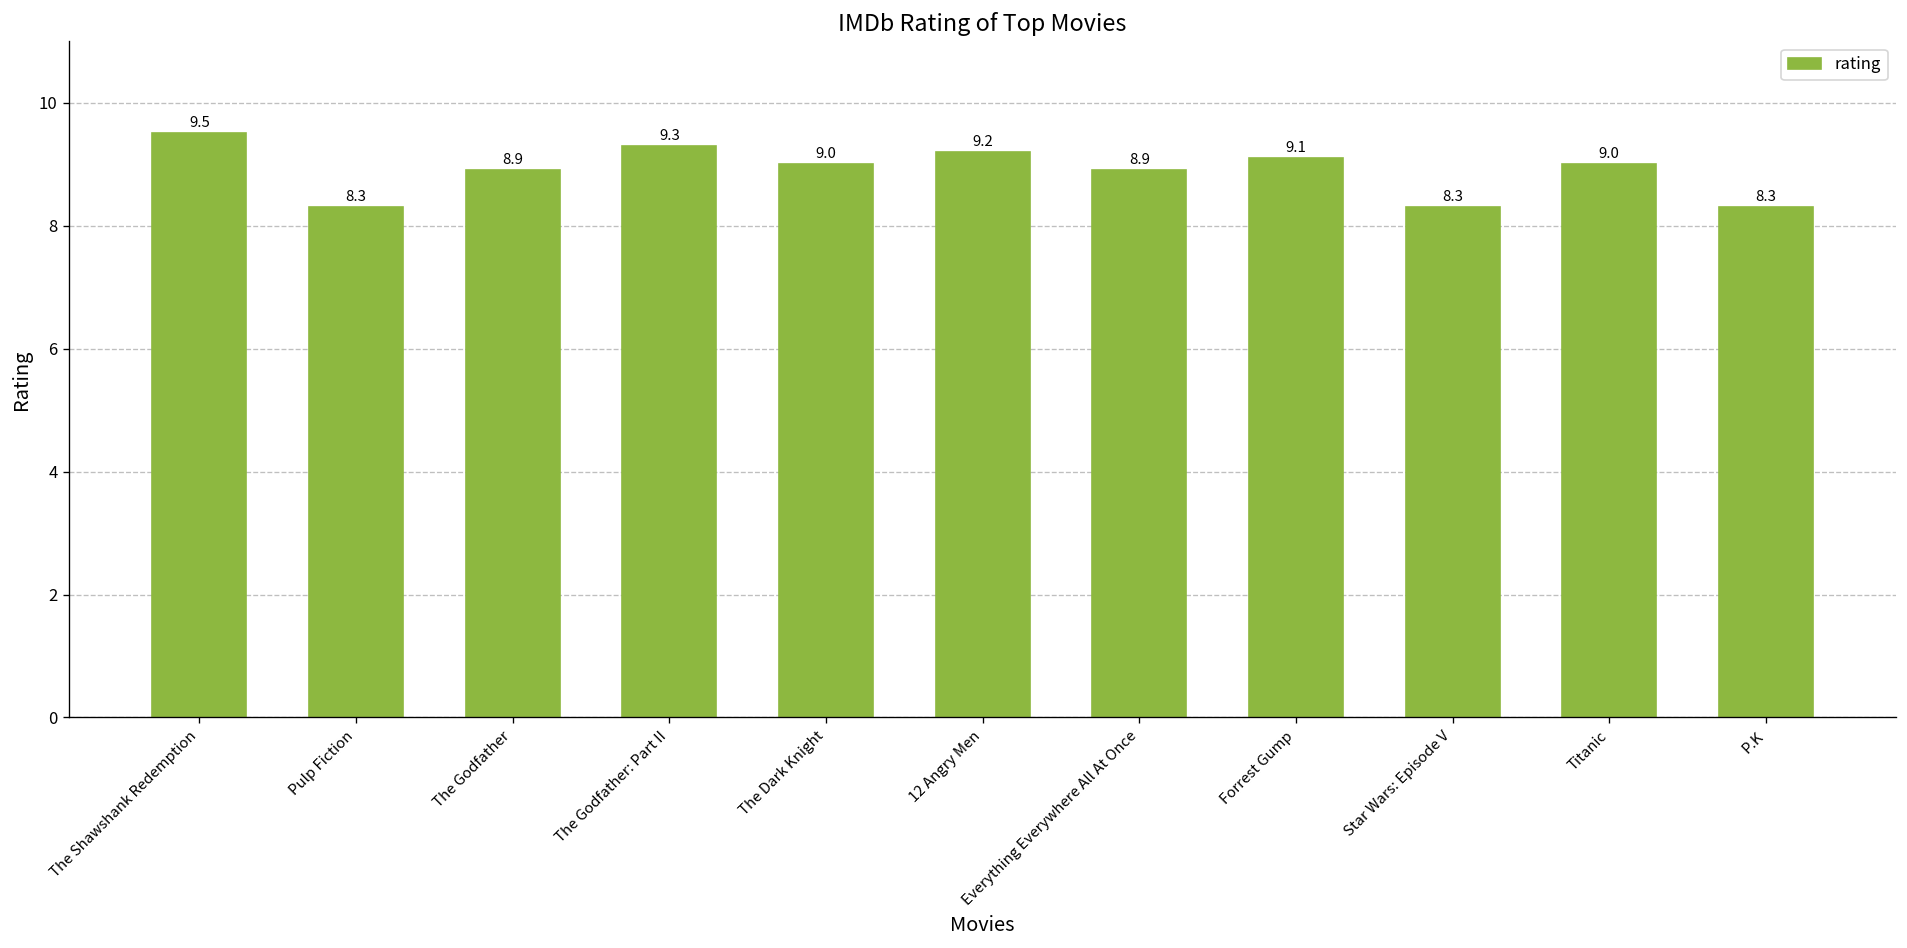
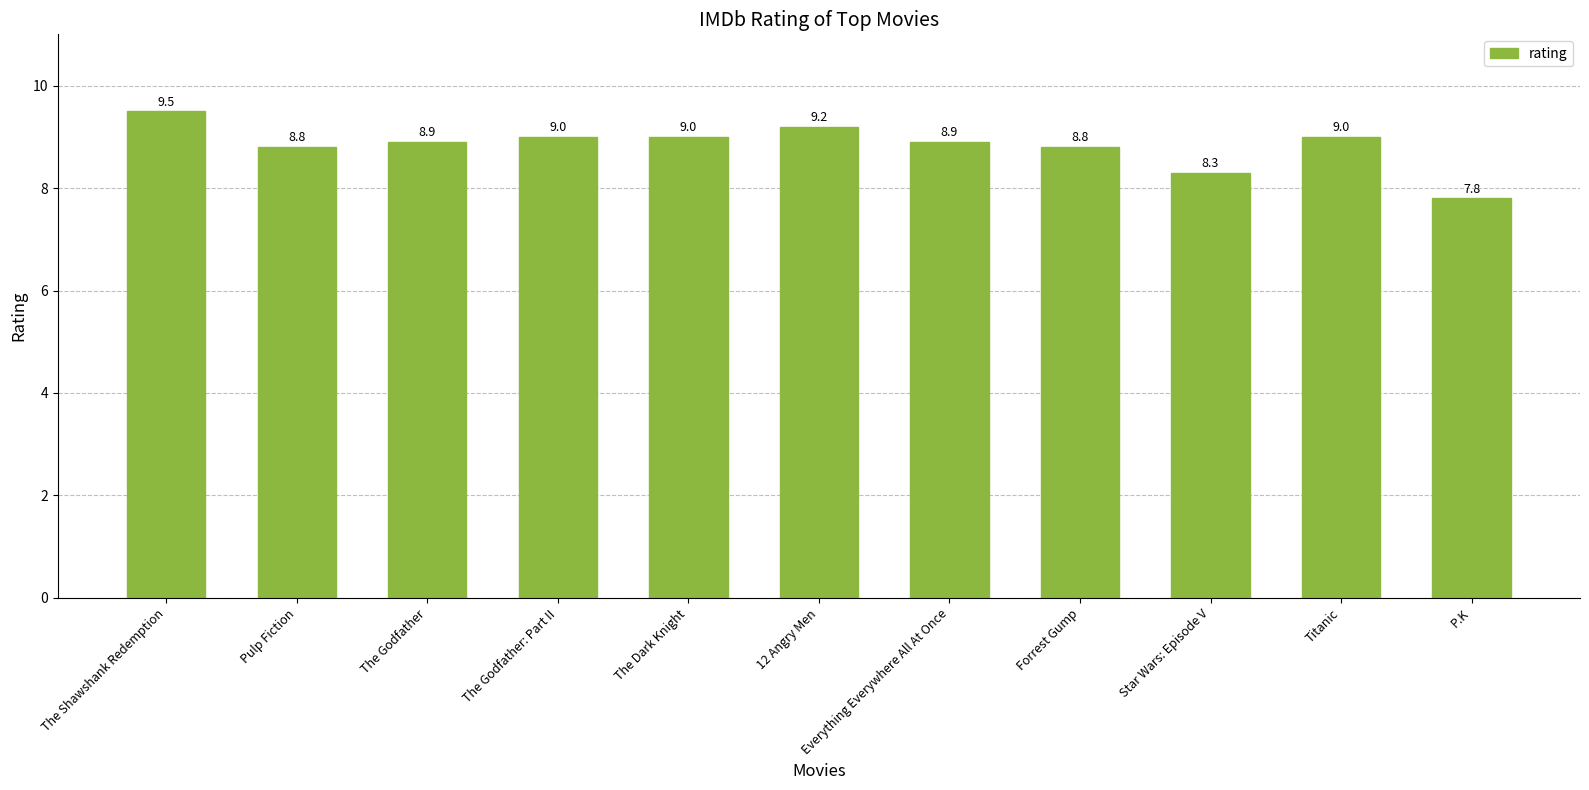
Pulp Fiction: 8.3 -> 8.8
The Godfather: Part II: 9.3 -> 9.0
Forrest Gump: 9.1 -> 8.8
P.K: 8.3 -> 7.8
